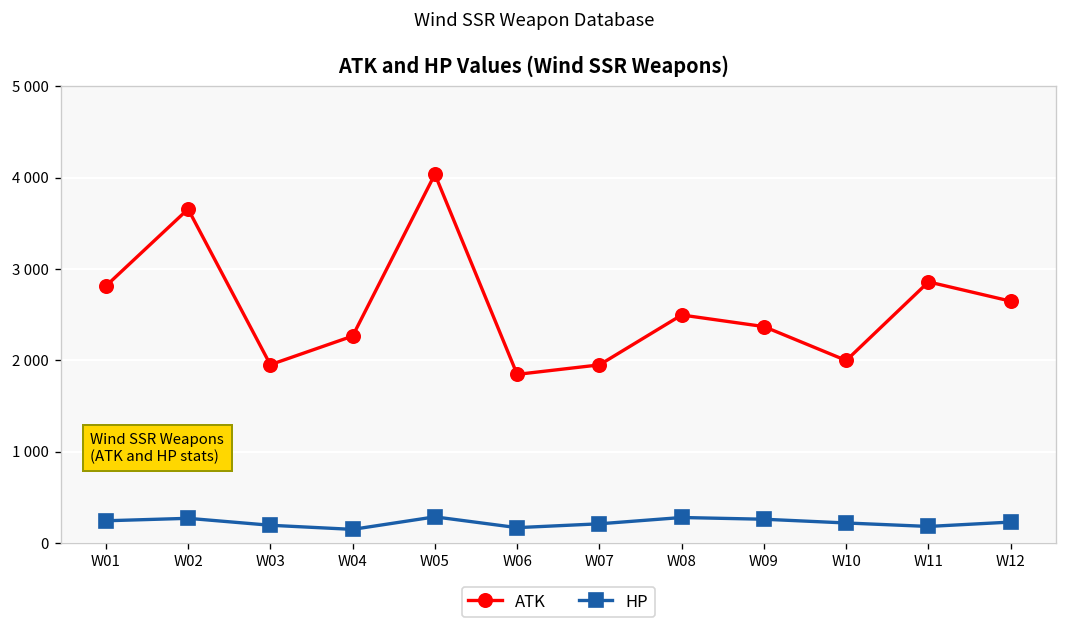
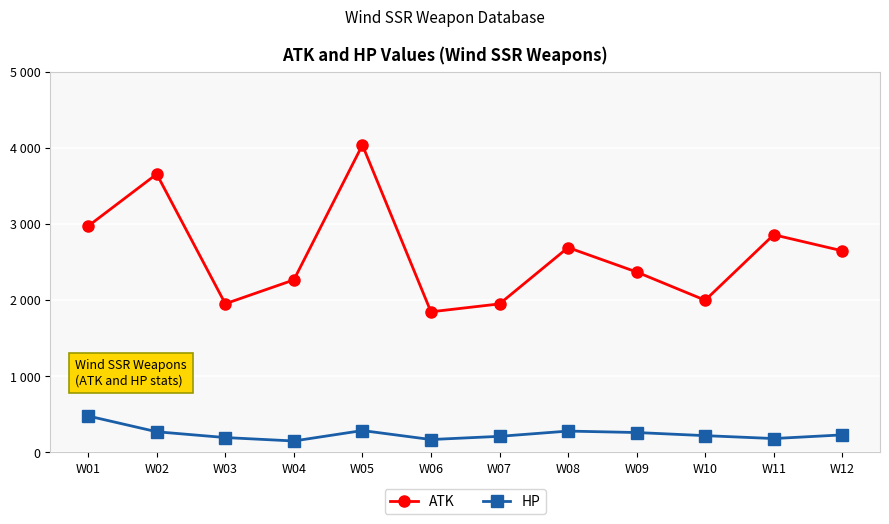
ATK, W01: 2800 -> 3000
HP, W01: 200 -> 500
ATK, W08: 2500 -> 2700
